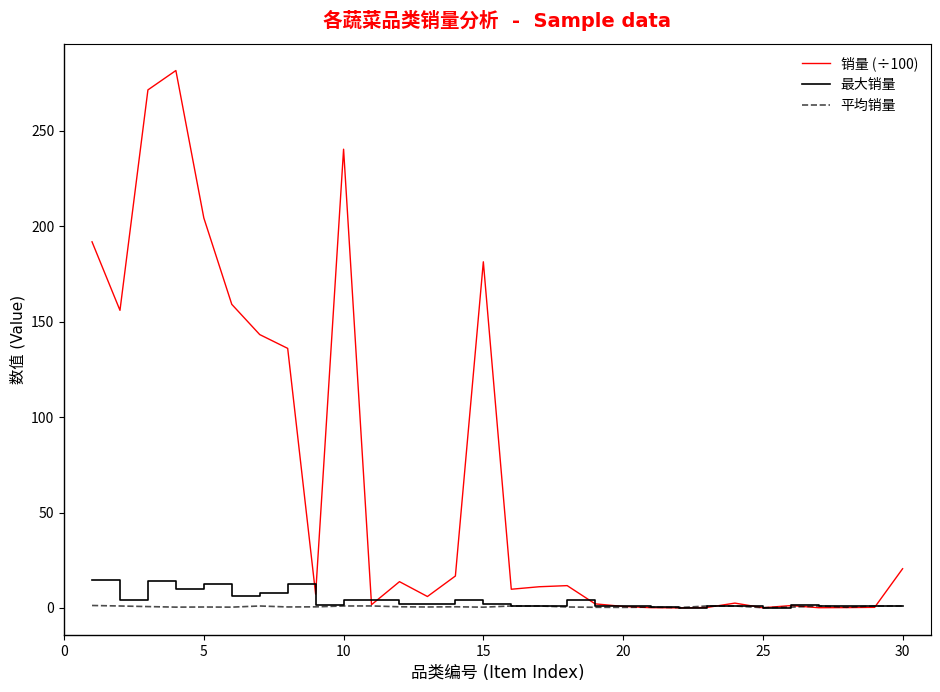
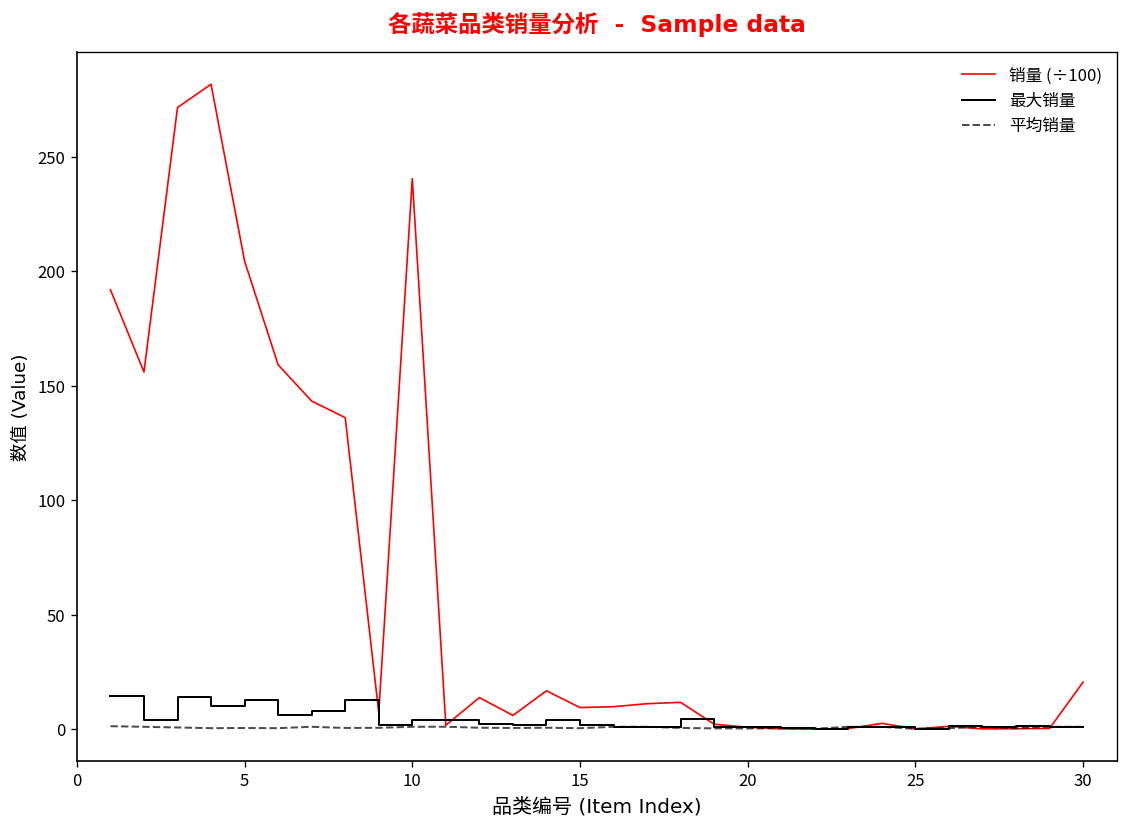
销量 (÷100), 15: 181 -> 9
